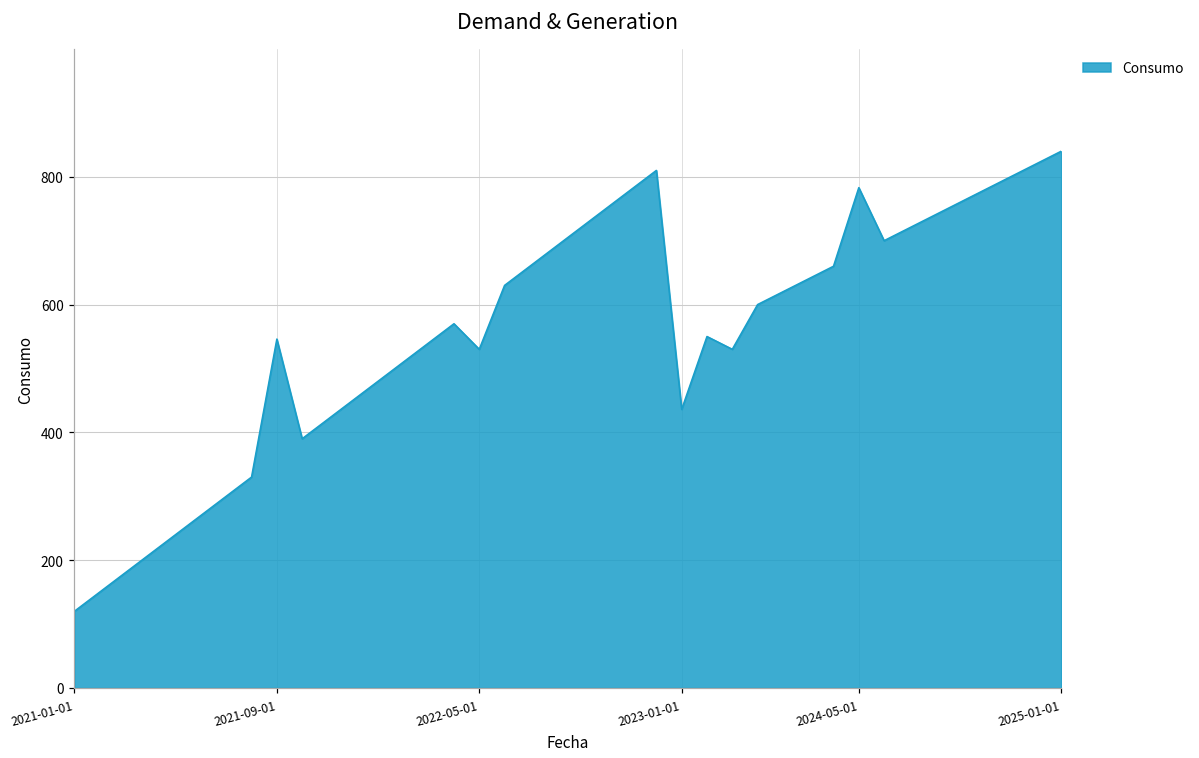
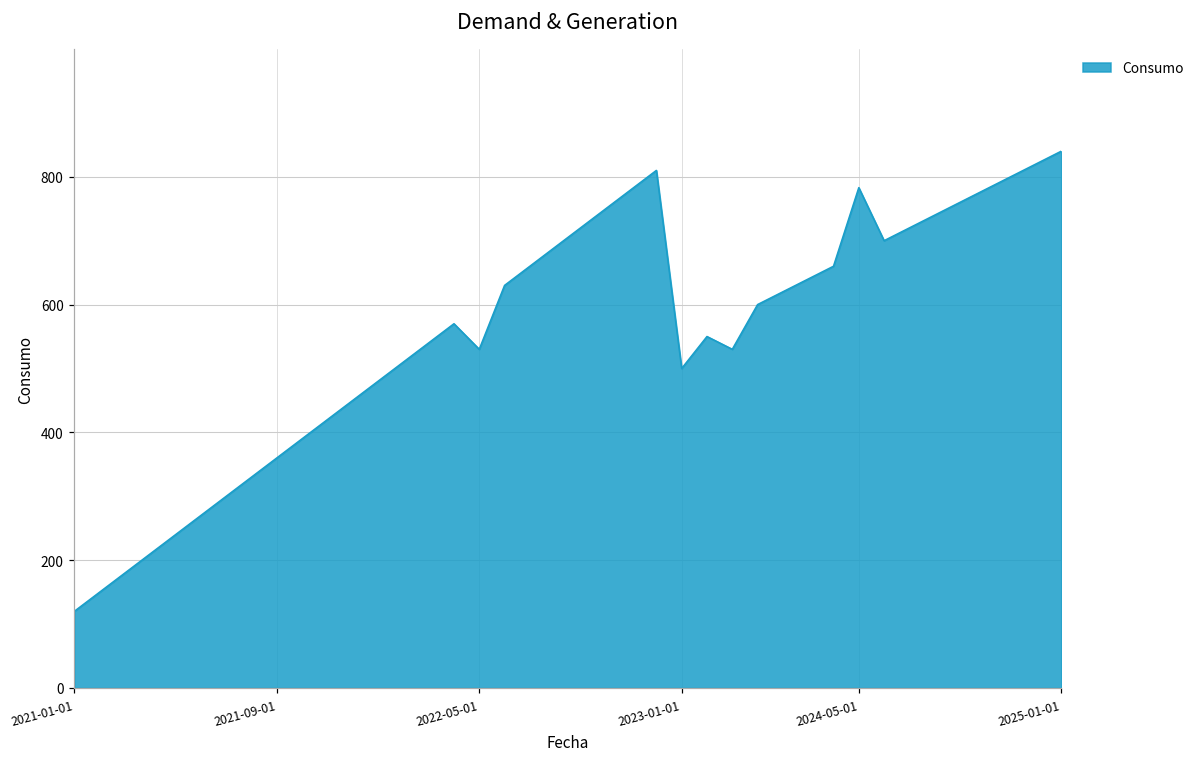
2021-09-01: 550 -> 360
2023-01-01: 440 -> 500
